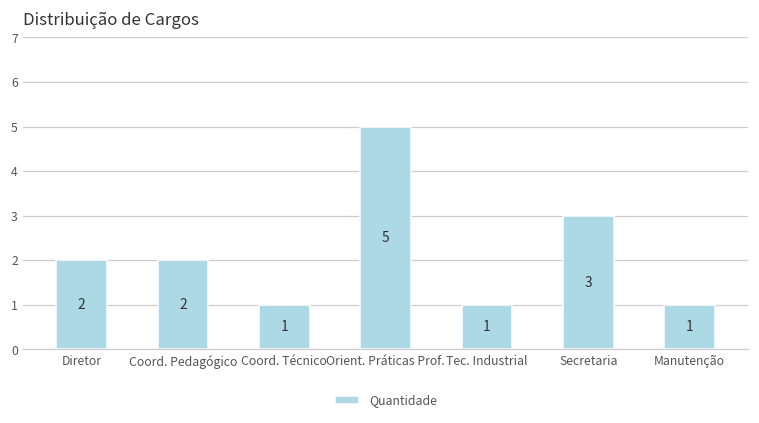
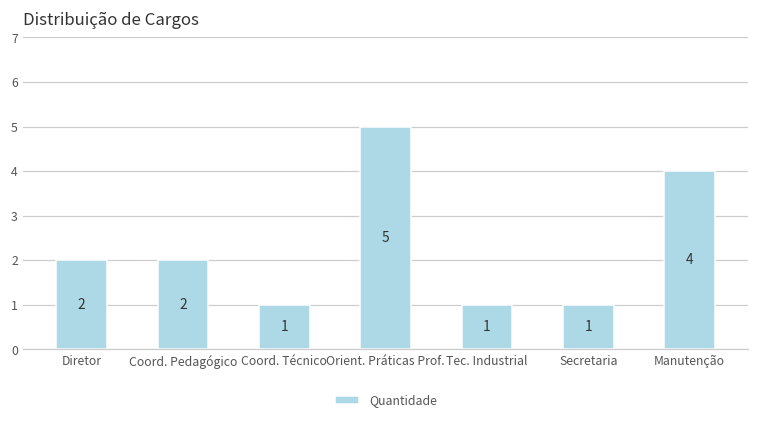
Secretaria: 3 -> 1
Manutenção: 1 -> 4
